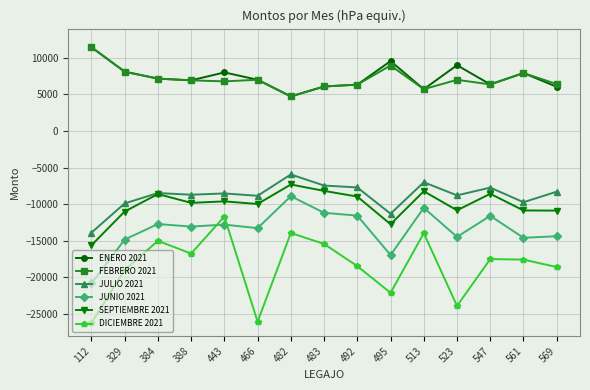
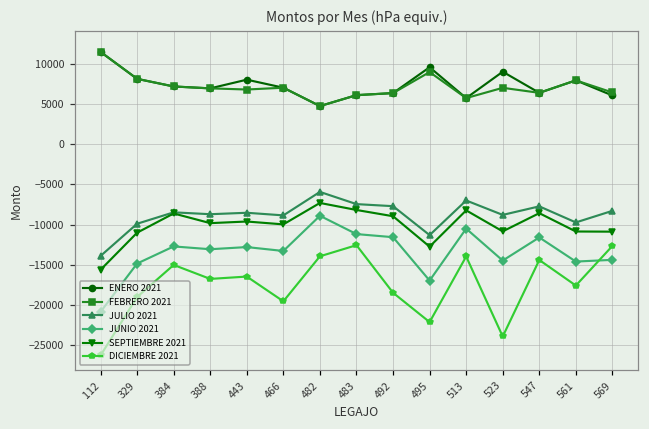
DICIEMBRE 2021, 443: -12000 -> -16000
DICIEMBRE 2021, 466: -26000 -> -20000
DICIEMBRE 2021, 483: -15000 -> -13000
DICIEMBRE 2021, 547: -17000 -> -14000
DICIEMBRE 2021, 569: -19000 -> -13000
